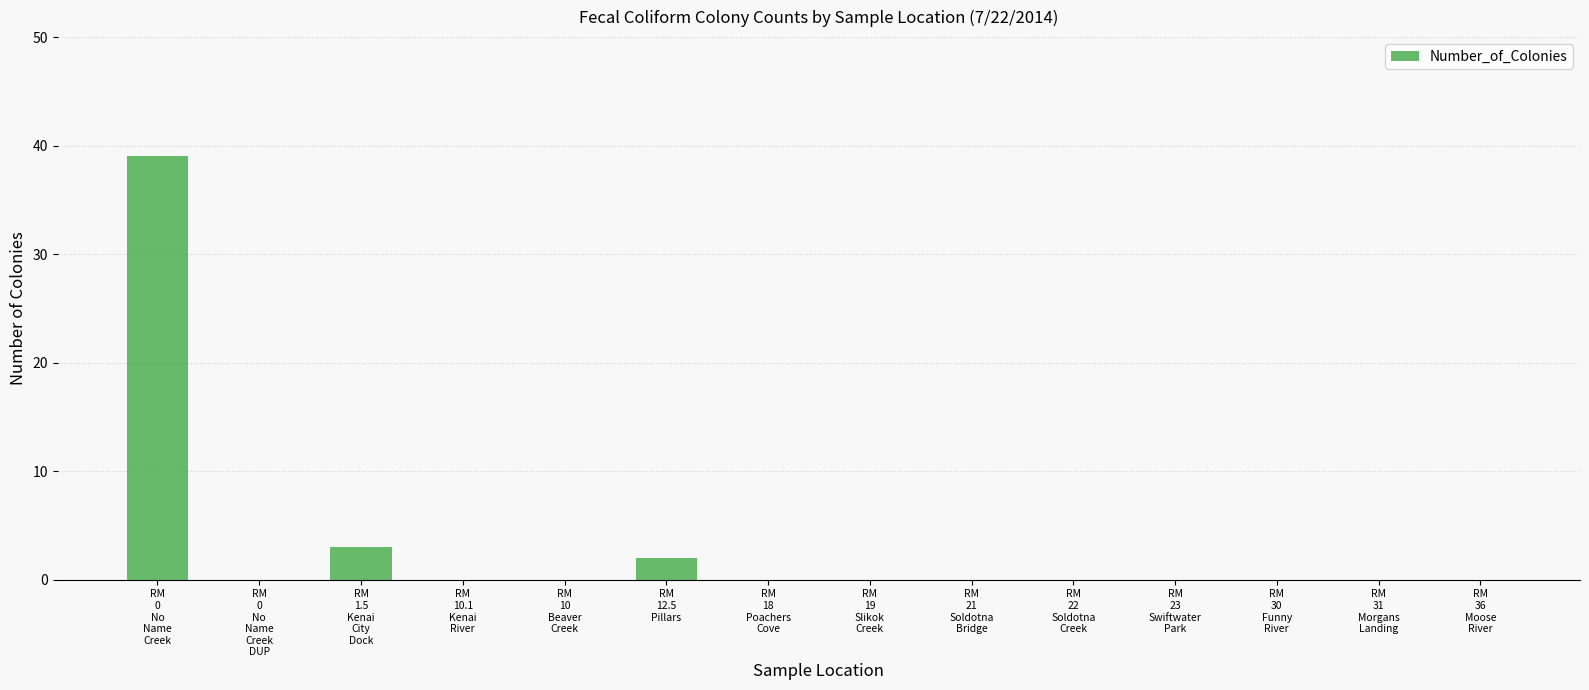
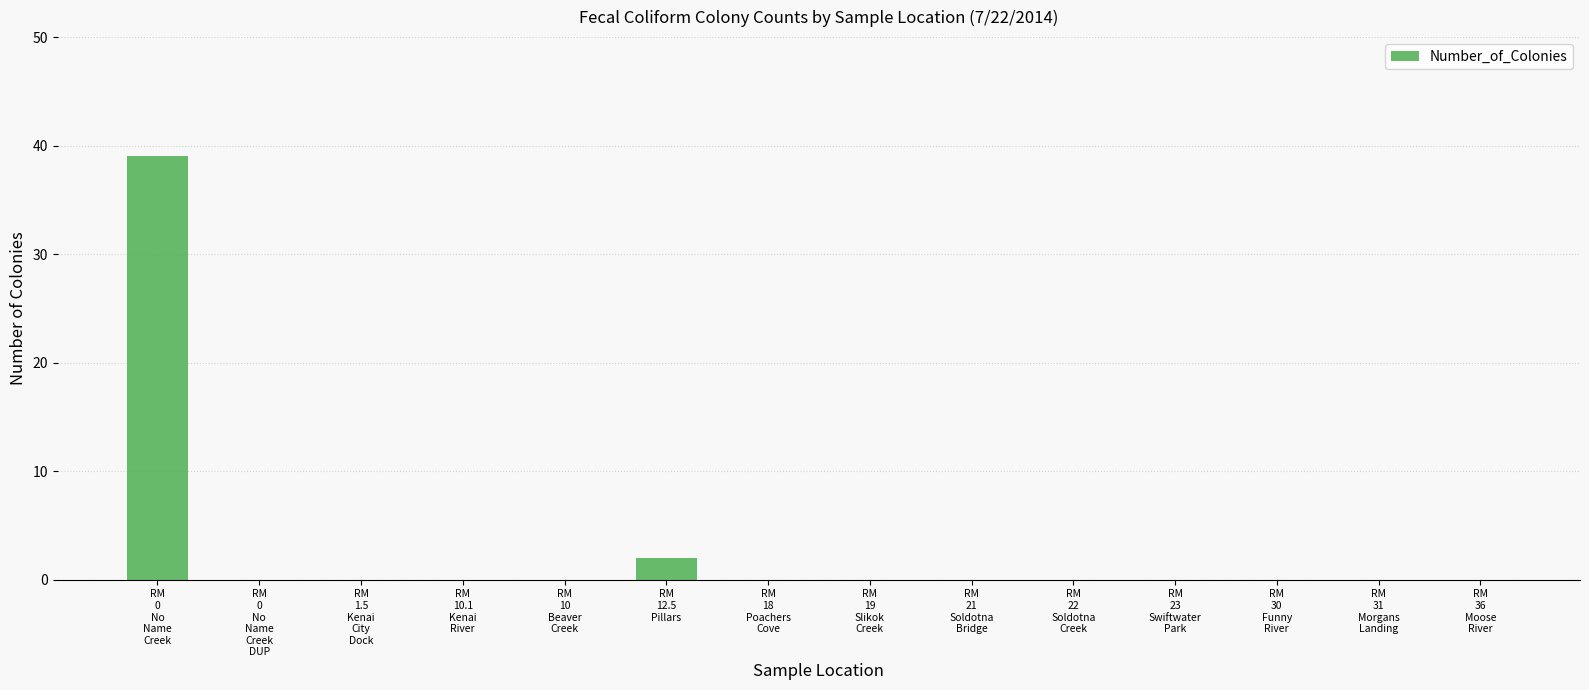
RM 1.5 Kenai City Dock: 3 -> 0
